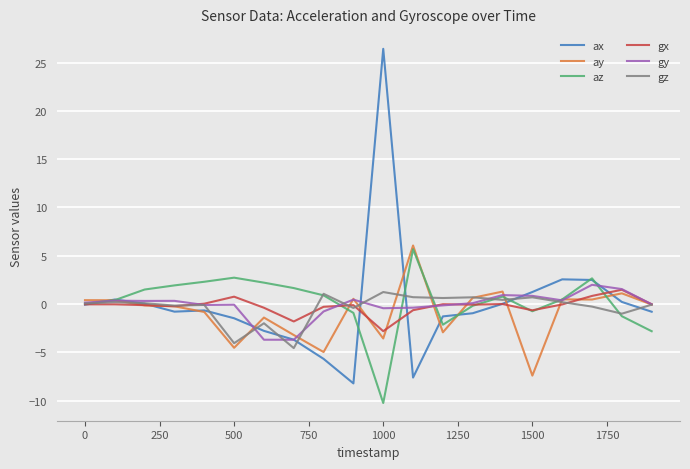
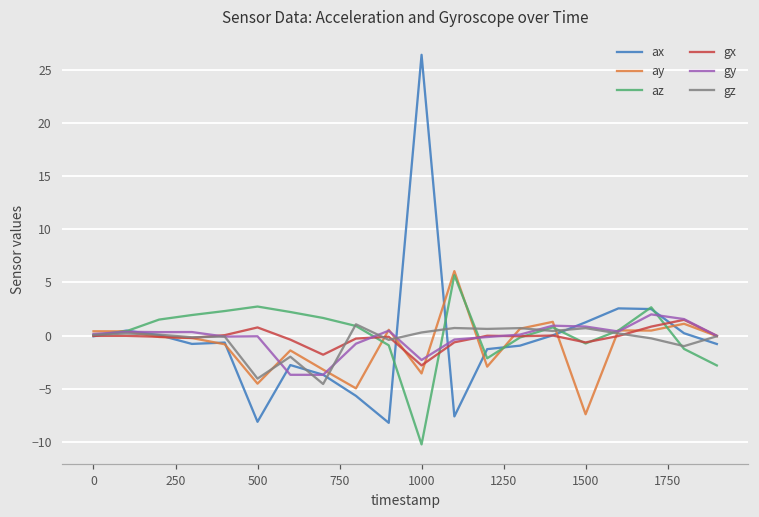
ax, 500: -1 -> -8
gy, 1000: 0 -> -2
gz, 1000: 1 -> 0
